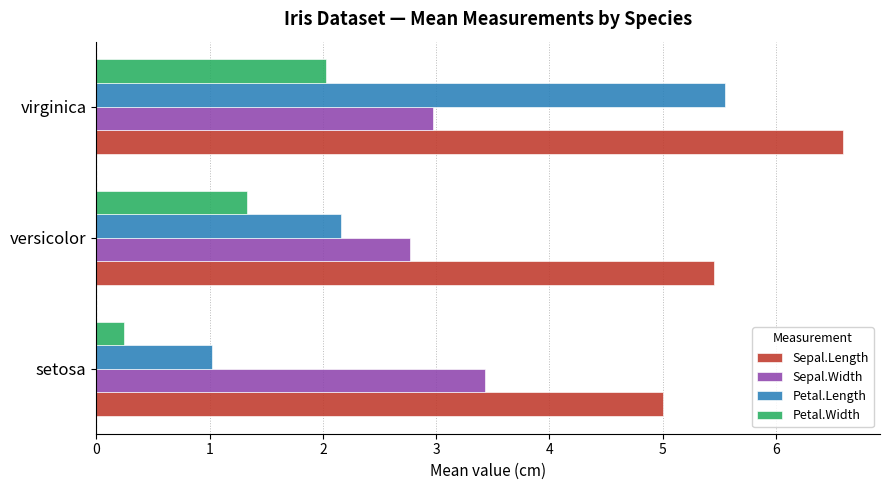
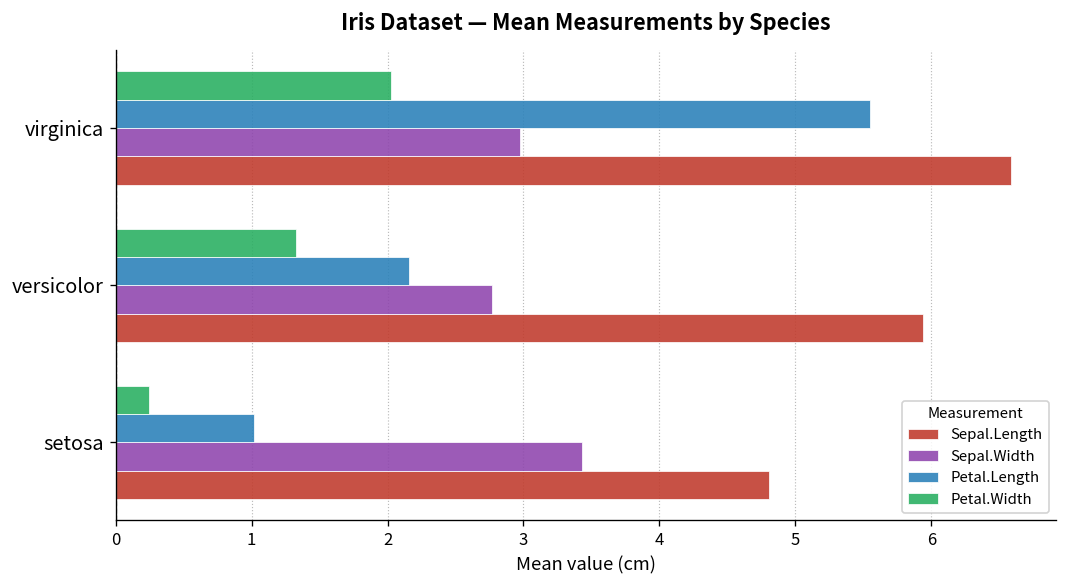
Sepal.Length, versicolor: 5.46 -> 5.94
Sepal.Length, setosa: 5.01 -> 4.81
